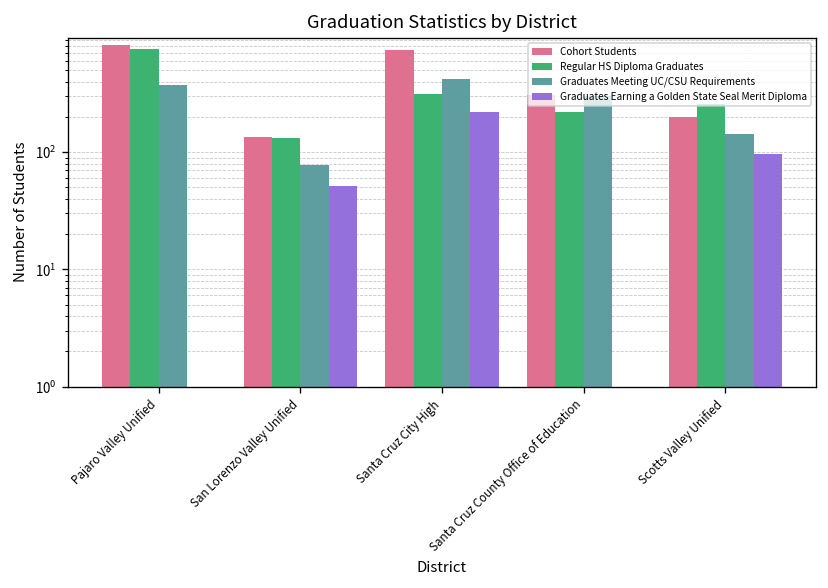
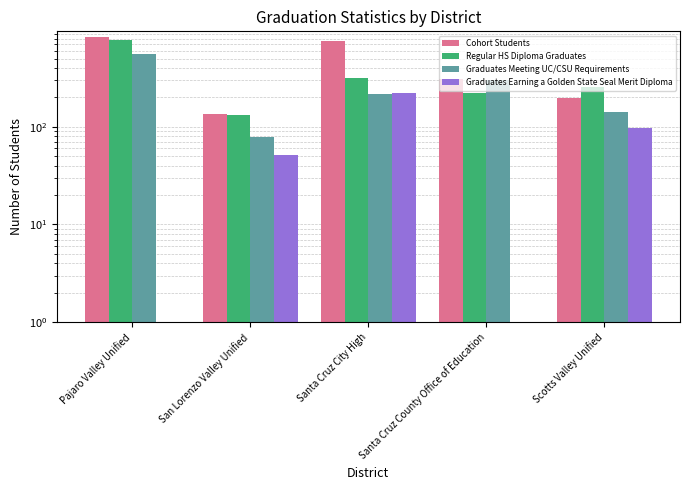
Graduates Meeting UC/CSU Requirements, Pajaro Valley Unified: 380 -> 600
Graduates Meeting UC/CSU Requirements, Santa Cruz City High: 420 -> 220
